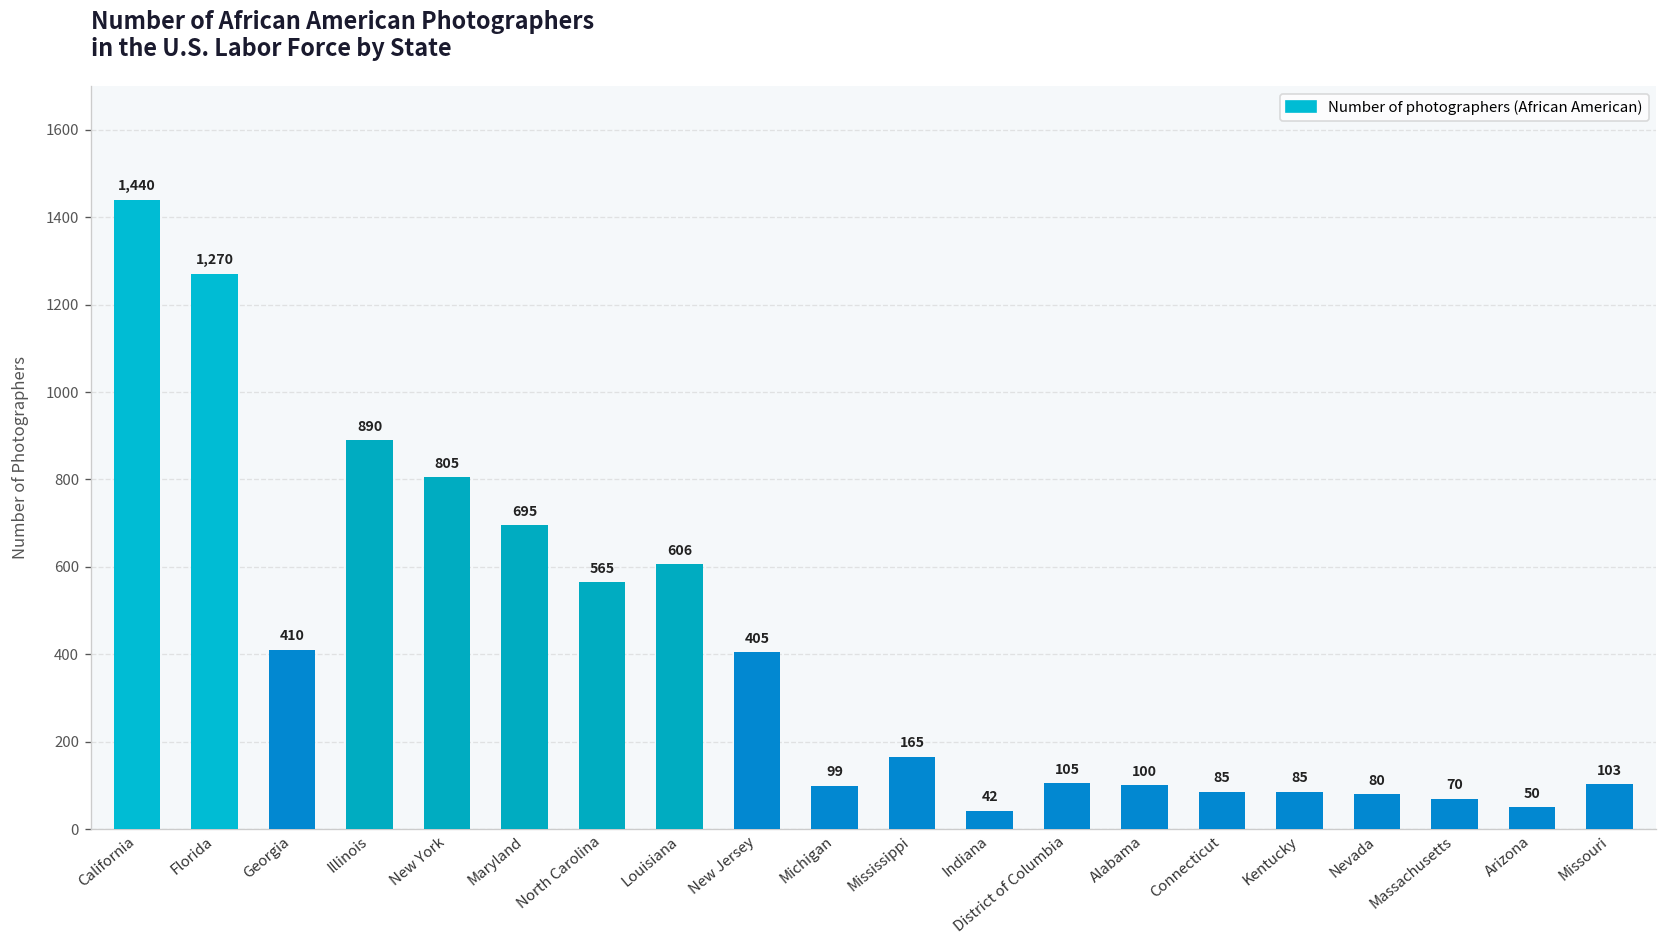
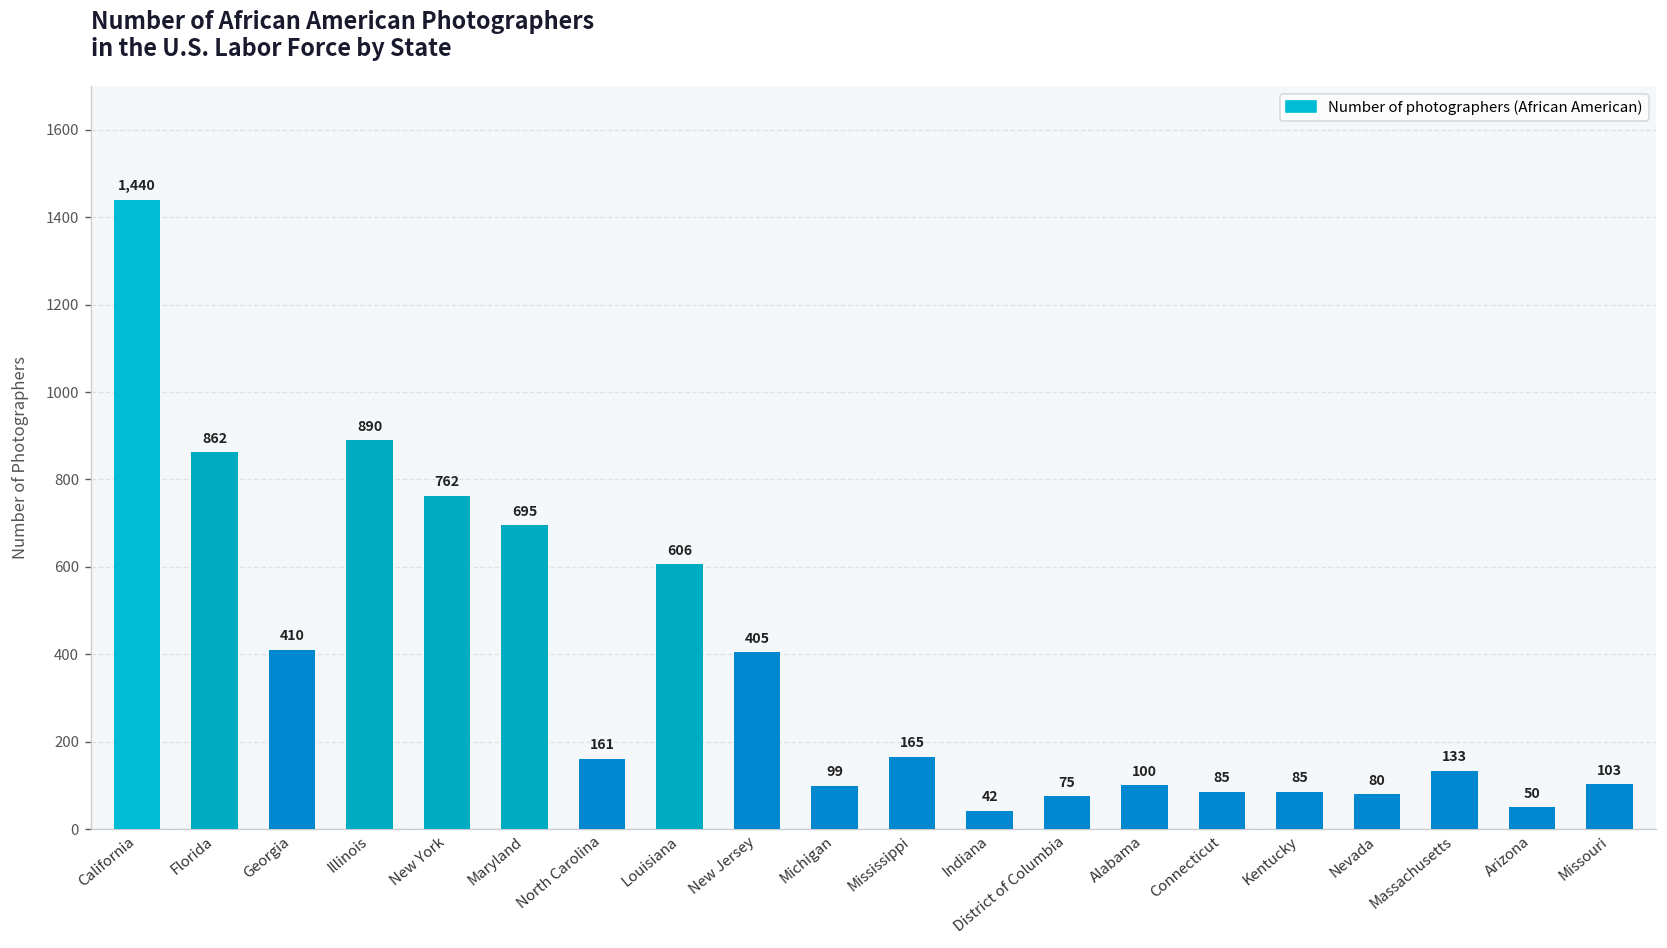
Florida: 1,270 -> 862
New York: 805 -> 762
North Carolina: 565 -> 161
District of Columbia: 105 -> 75
Massachusetts: 70 -> 133
